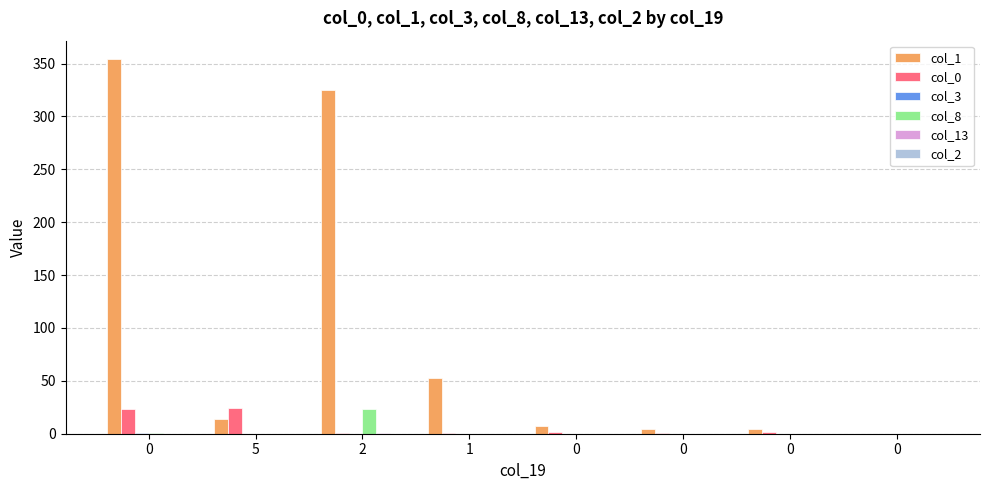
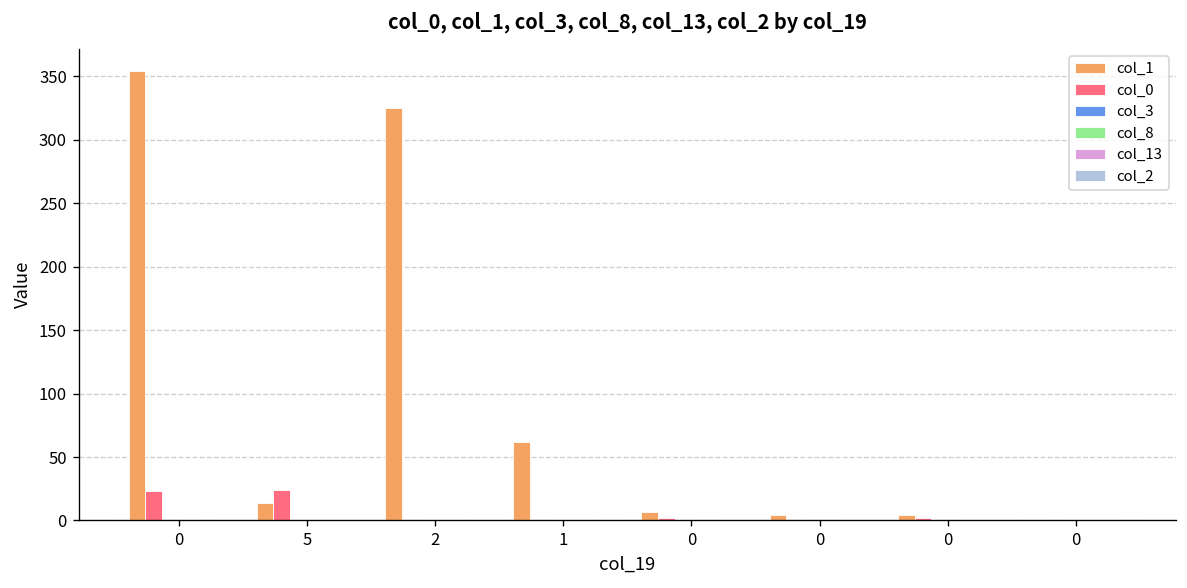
col_8, 2: 23 -> 1
col_1, 1: 53 -> 62
